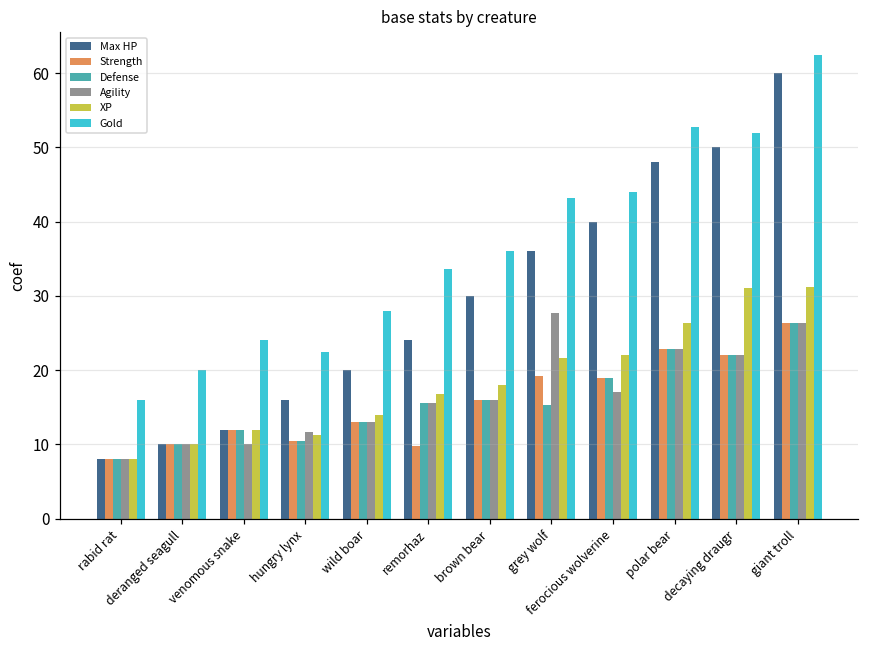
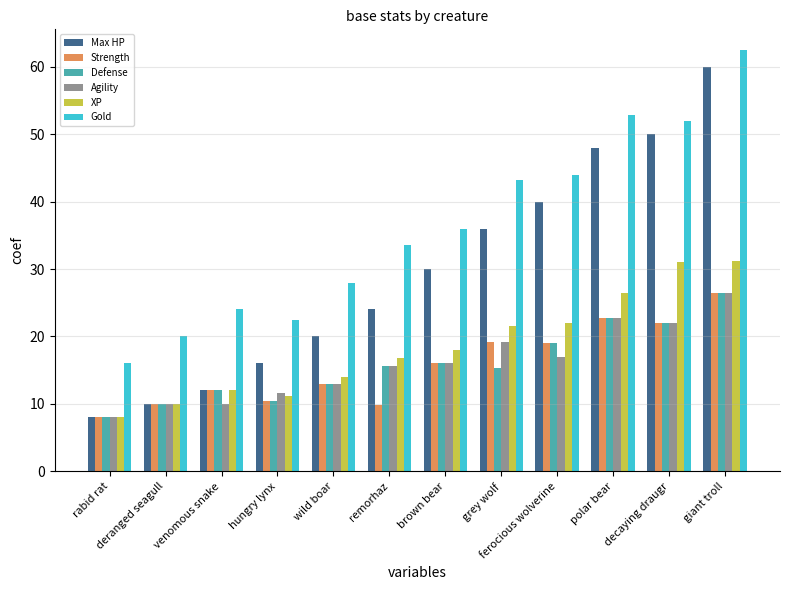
Agility, grey wolf: 28 -> 19
